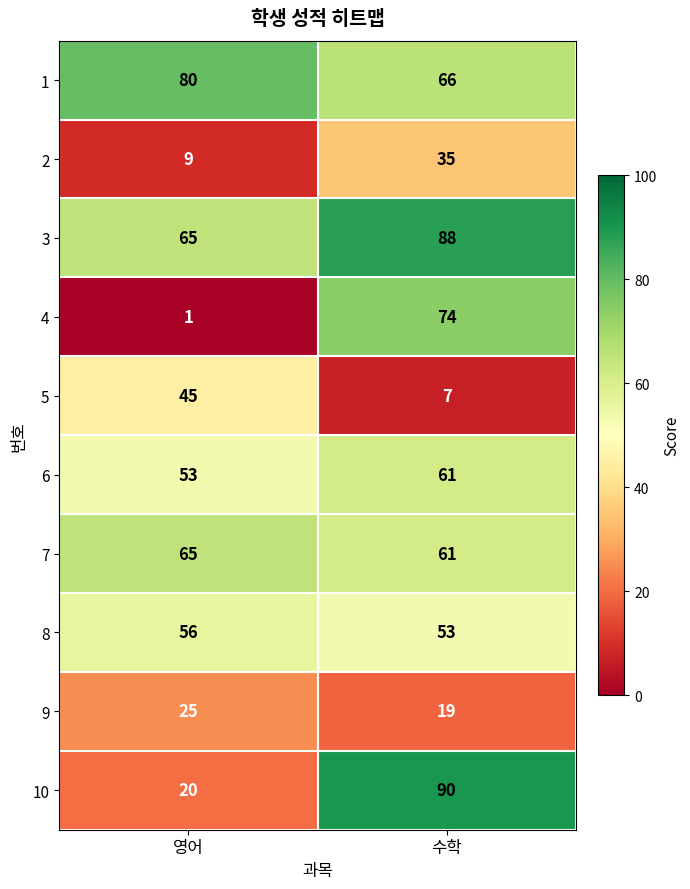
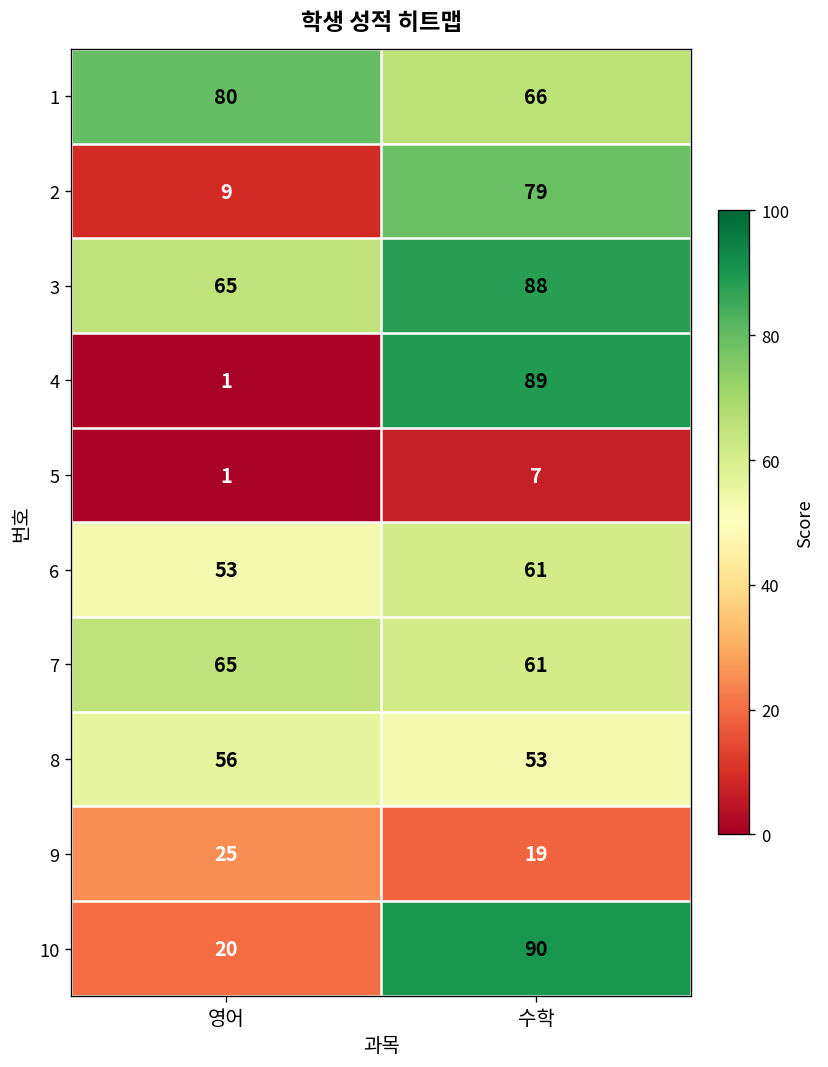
2, 수학: 35 -> 79
4, 수학: 74 -> 89
5, 영어: 45 -> 1
